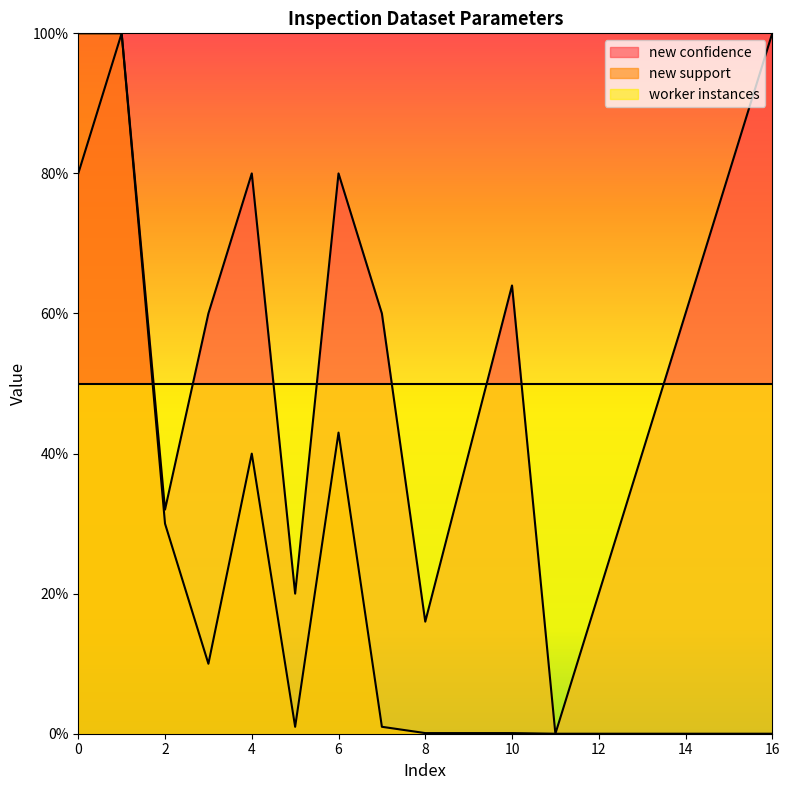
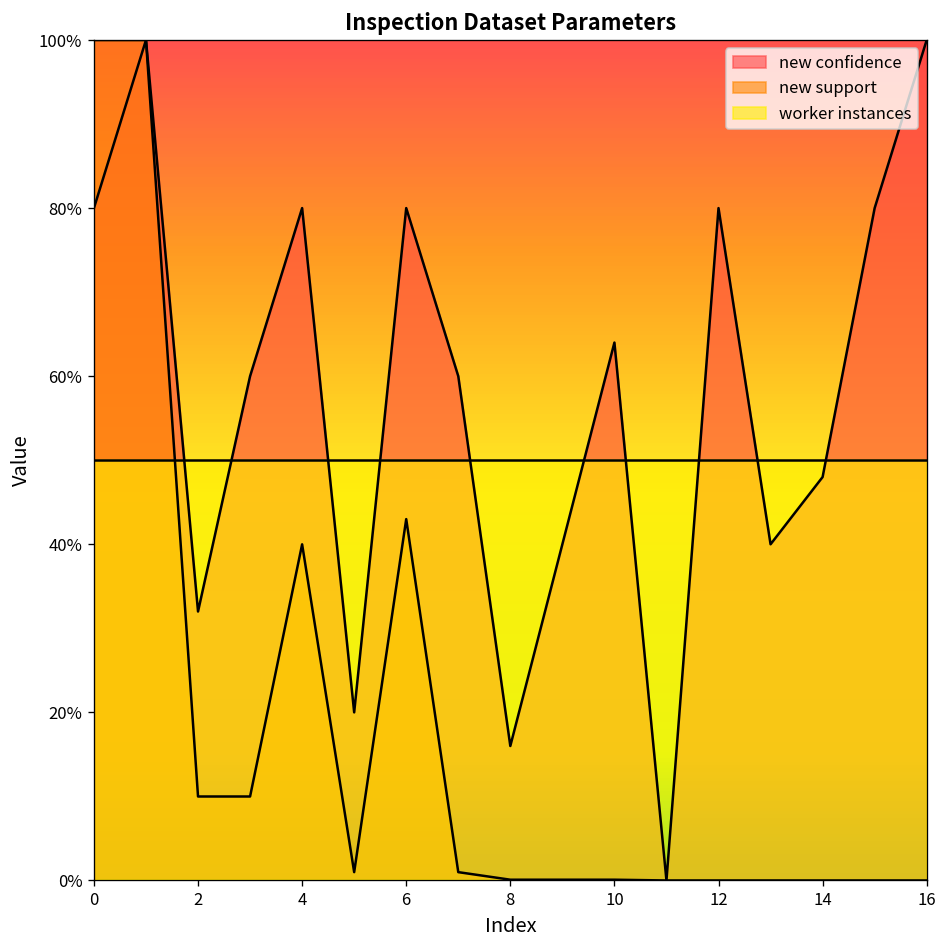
new support, 2: 30% -> 10%
new confidence, 12: 20% -> 80%
new confidence, 14: 60% -> 48%
